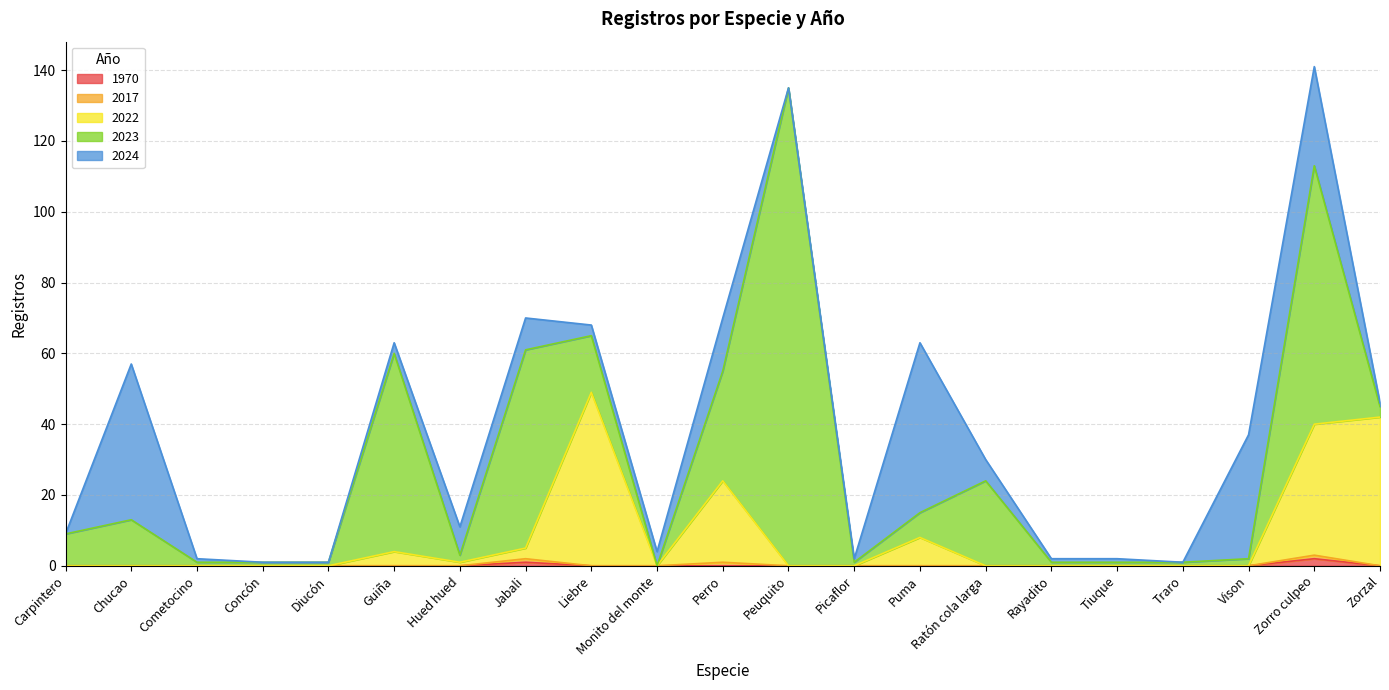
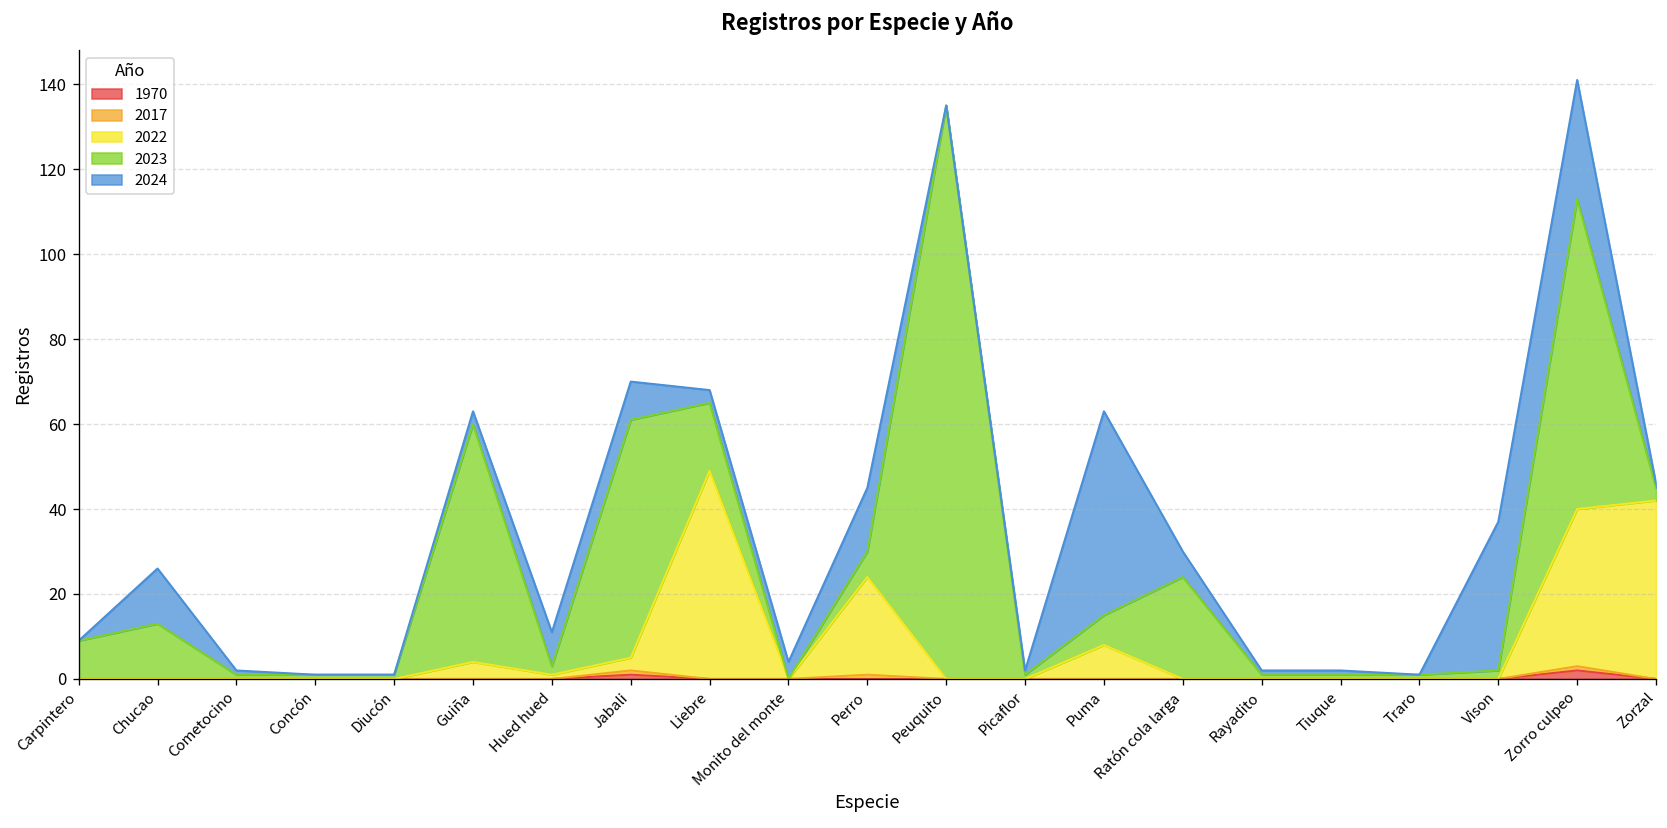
2024, Chucao: 44 -> 13
2023, Perro: 31 -> 6
